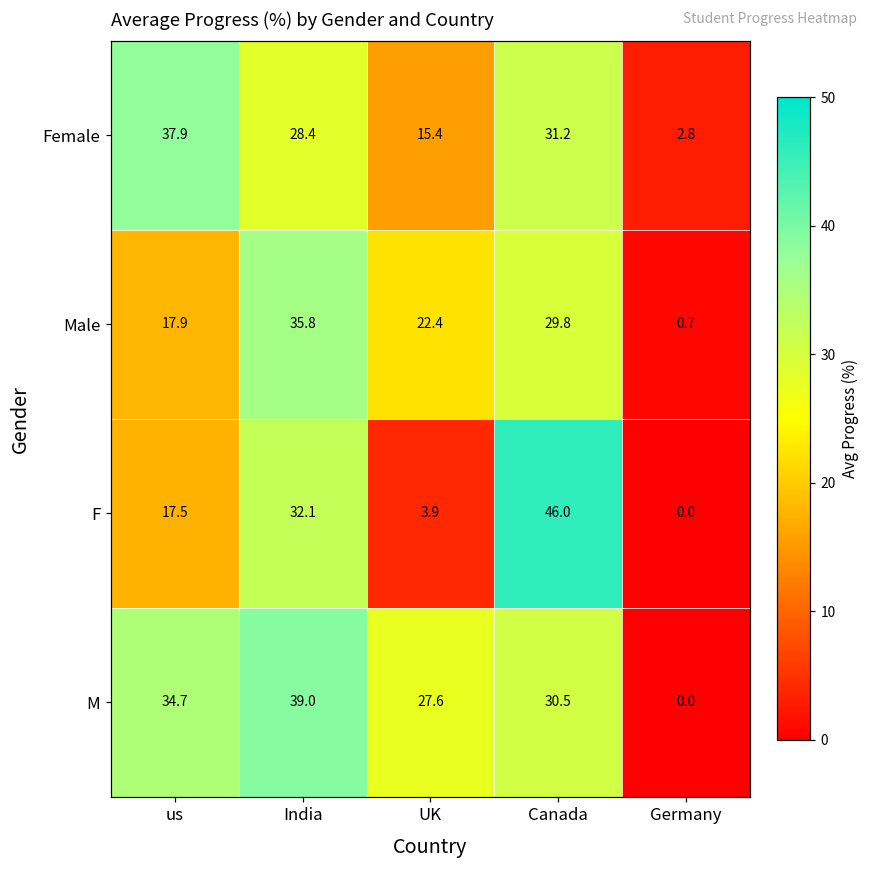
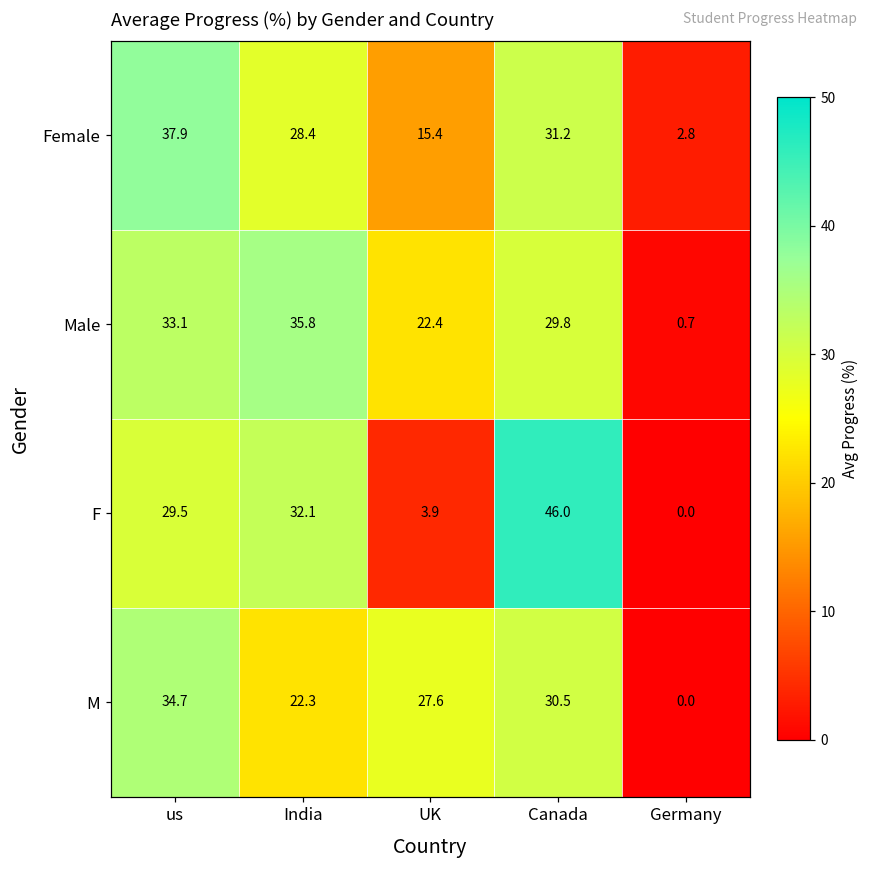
Male, us: 17.9 -> 33.1
F, us: 17.5 -> 29.5
M, India: 39.0 -> 22.3
